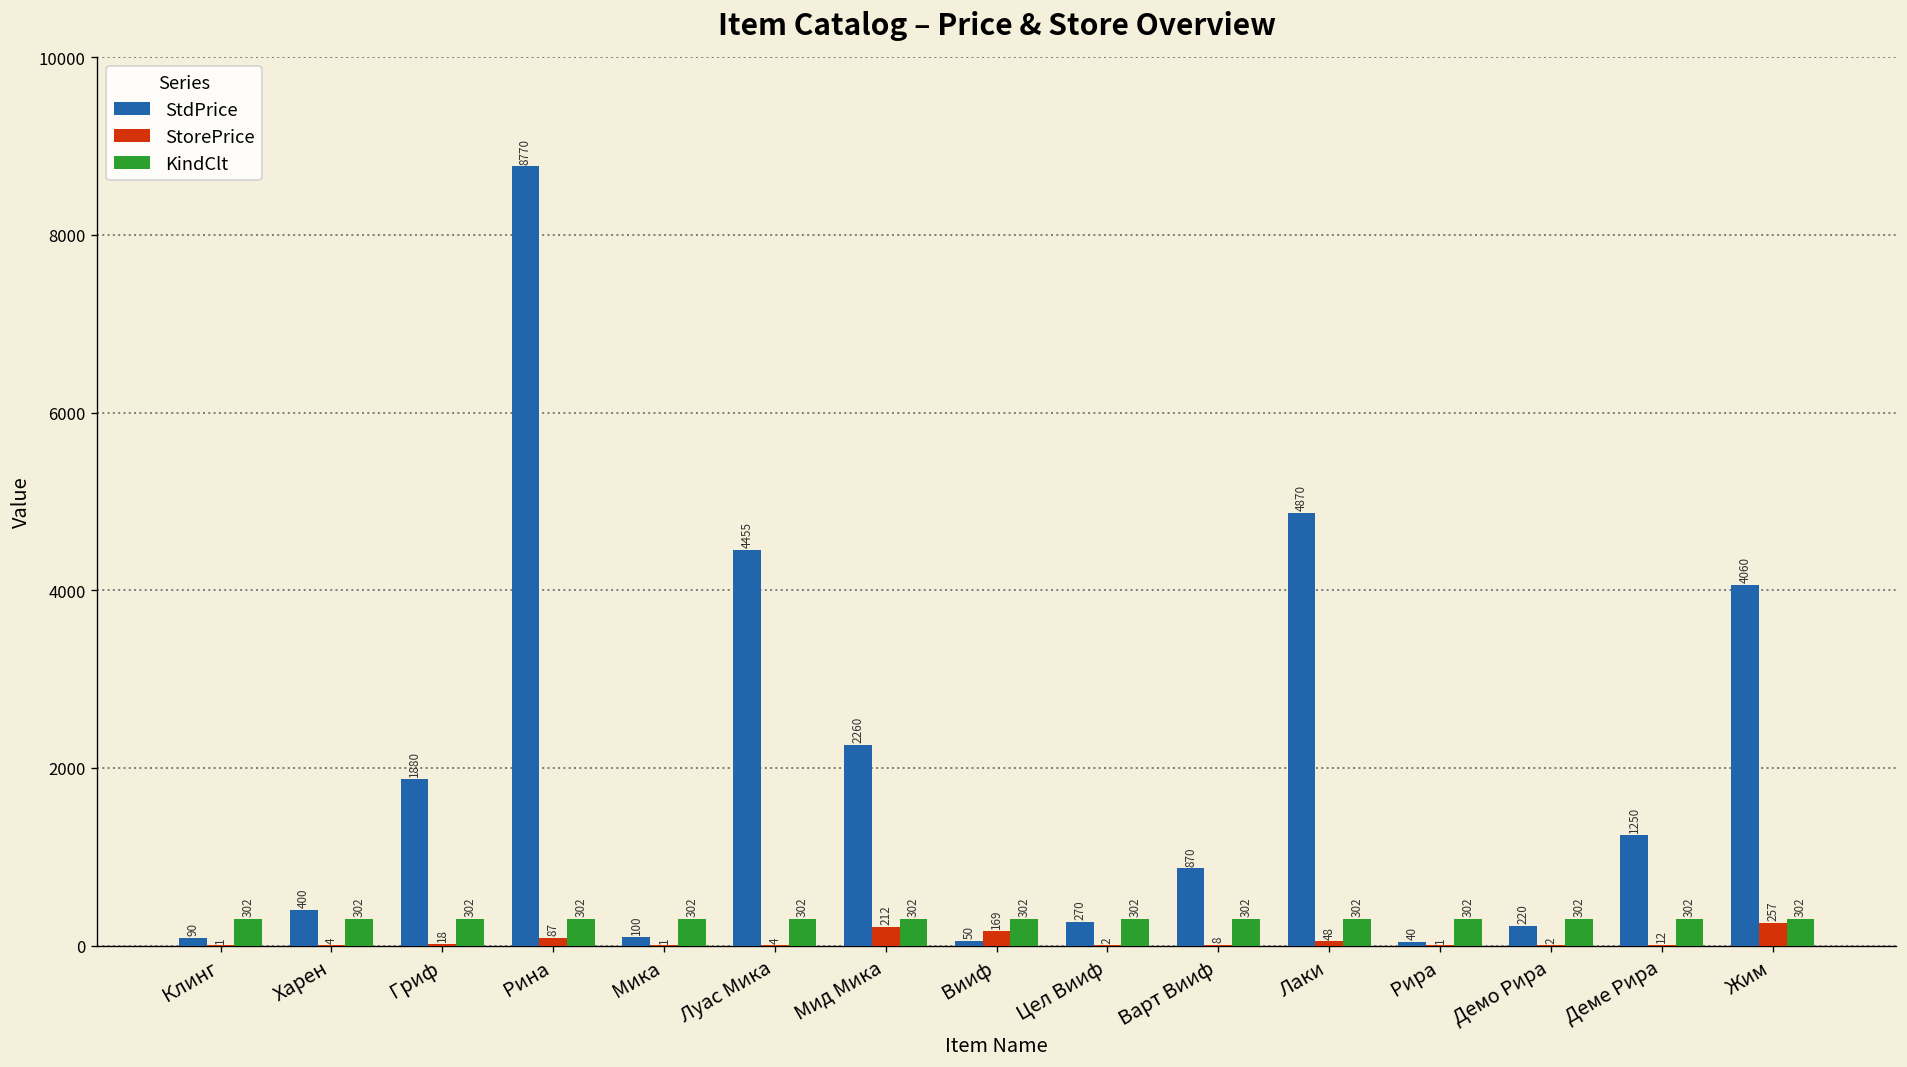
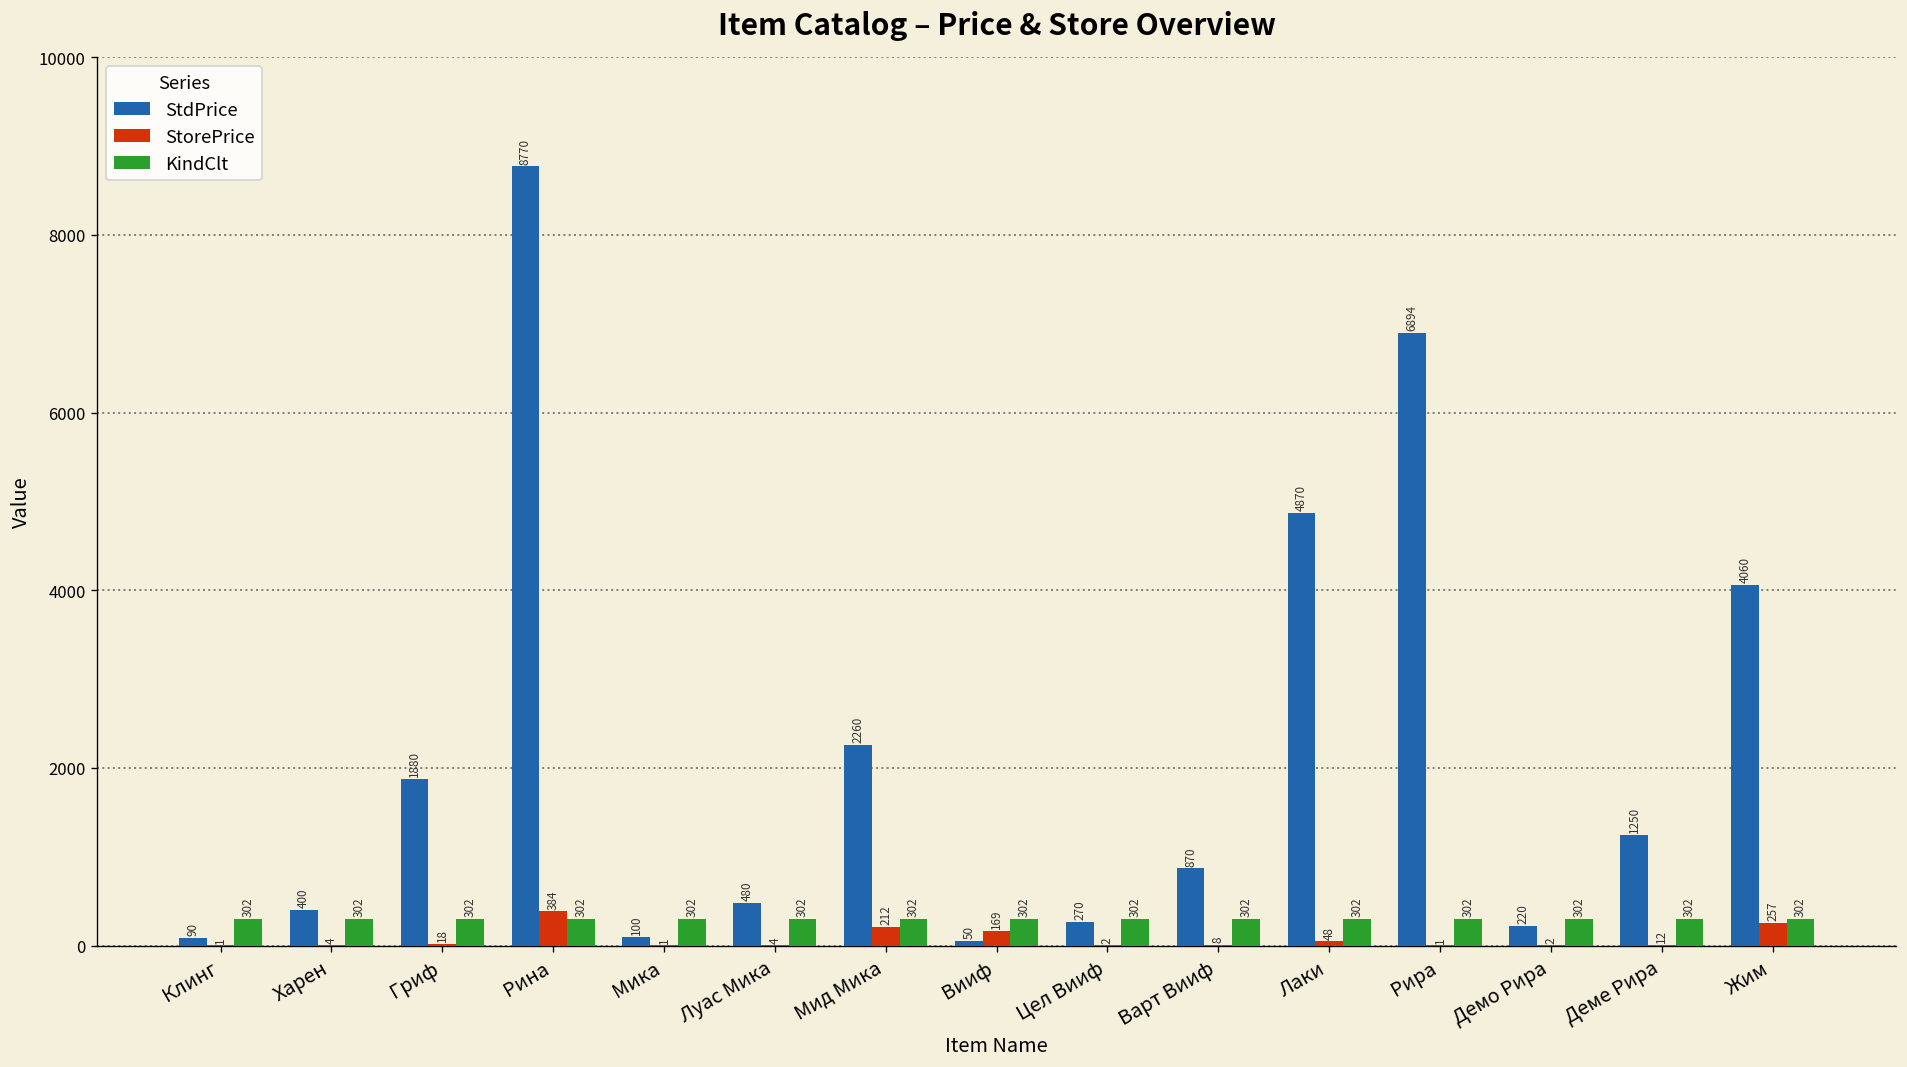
StorePrice, Рина: 87 -> 384
StdPrice, Луас Мика: 4455 -> 480
StdPrice, Рира: 40 -> 6894
